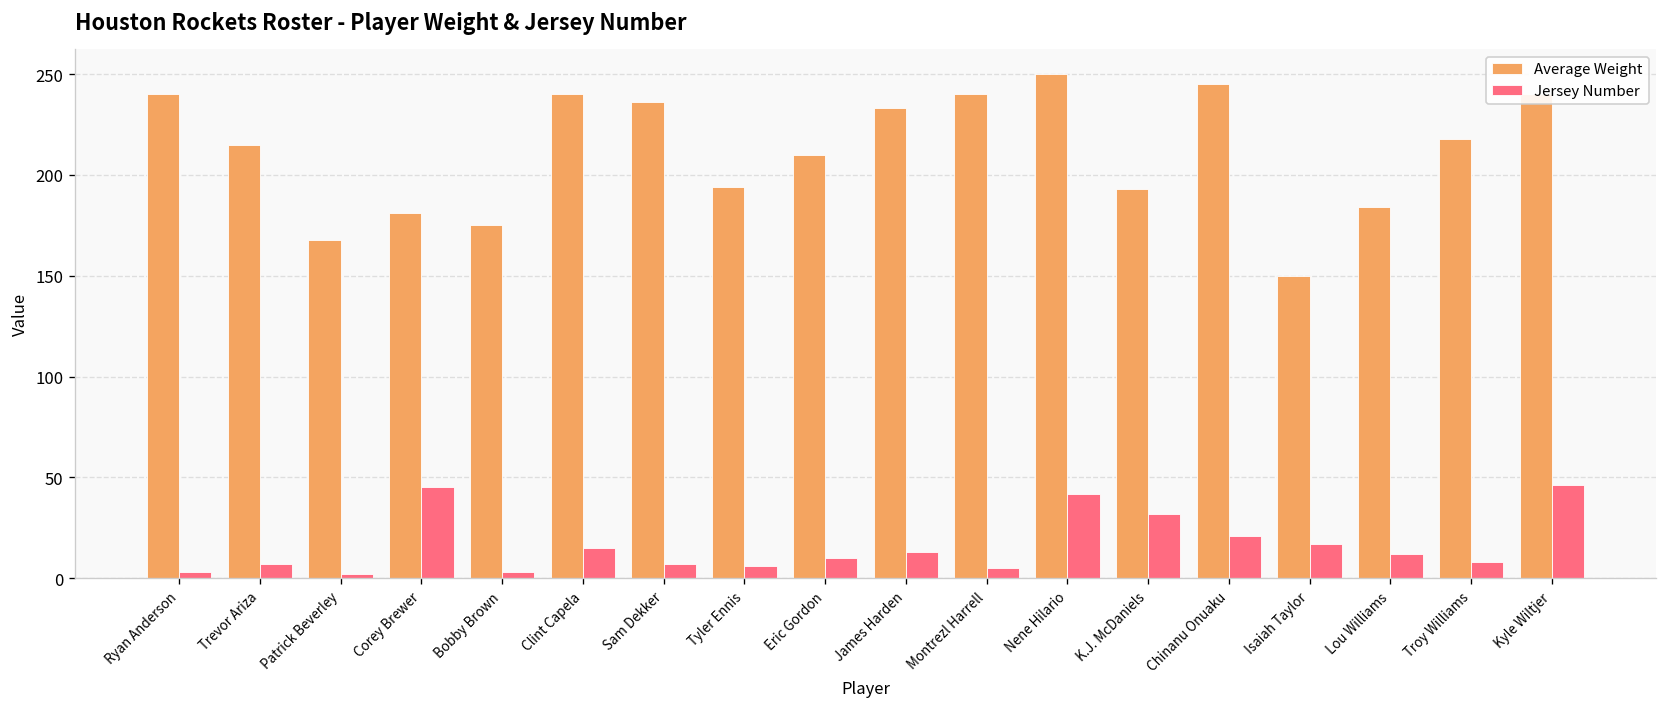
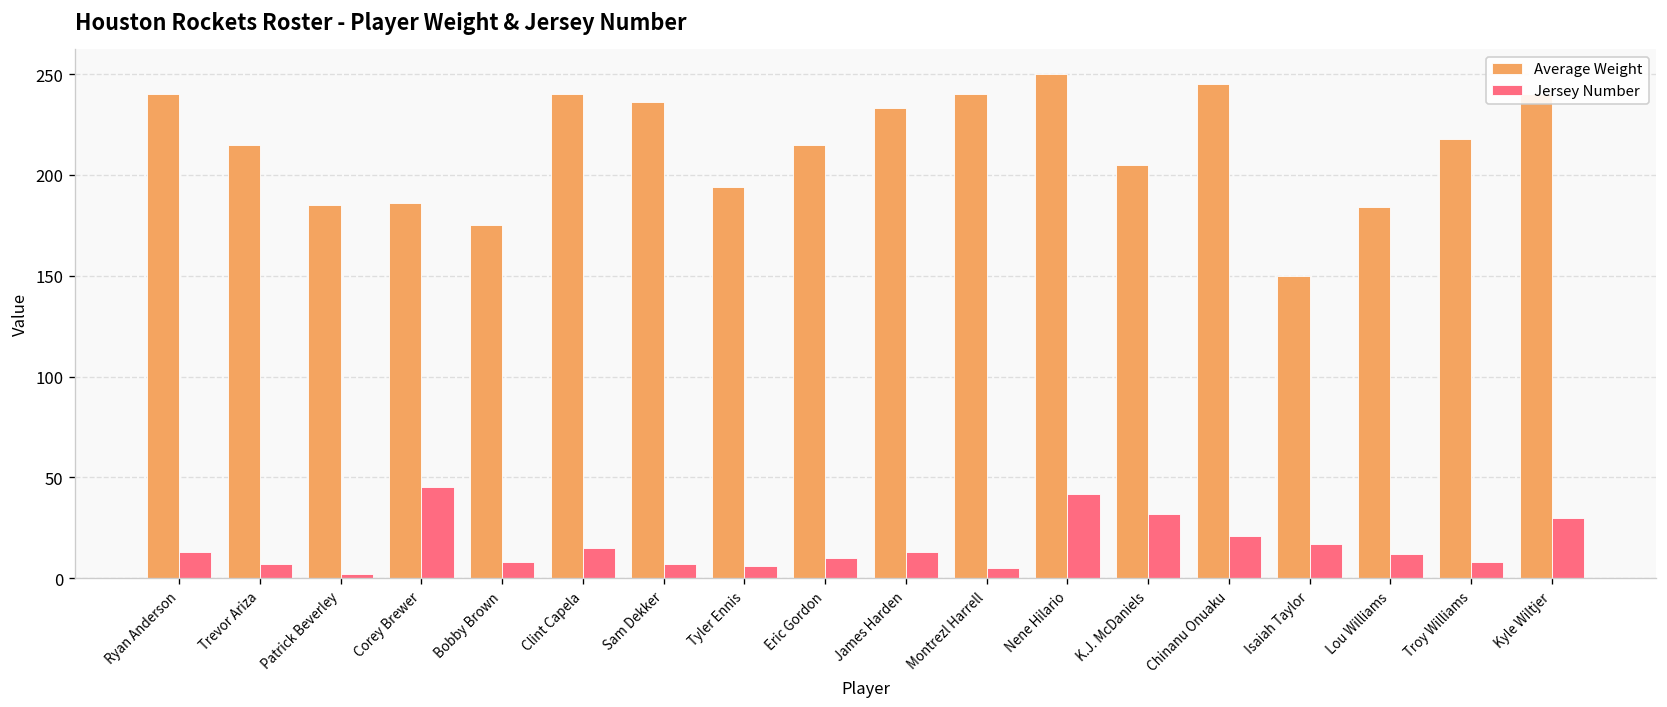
Jersey Number, Ryan Anderson: 3 -> 13
Average Weight, Patrick Beverley: 168 -> 185
Average Weight, Corey Brewer: 181 -> 186
Jersey Number, Bobby Brown: 3 -> 8
Average Weight, Eric Gordon: 210 -> 215
Average Weight, K.J. McDaniels: 193 -> 205
Jersey Number, Kyle Wiltjer: 46 -> 30
